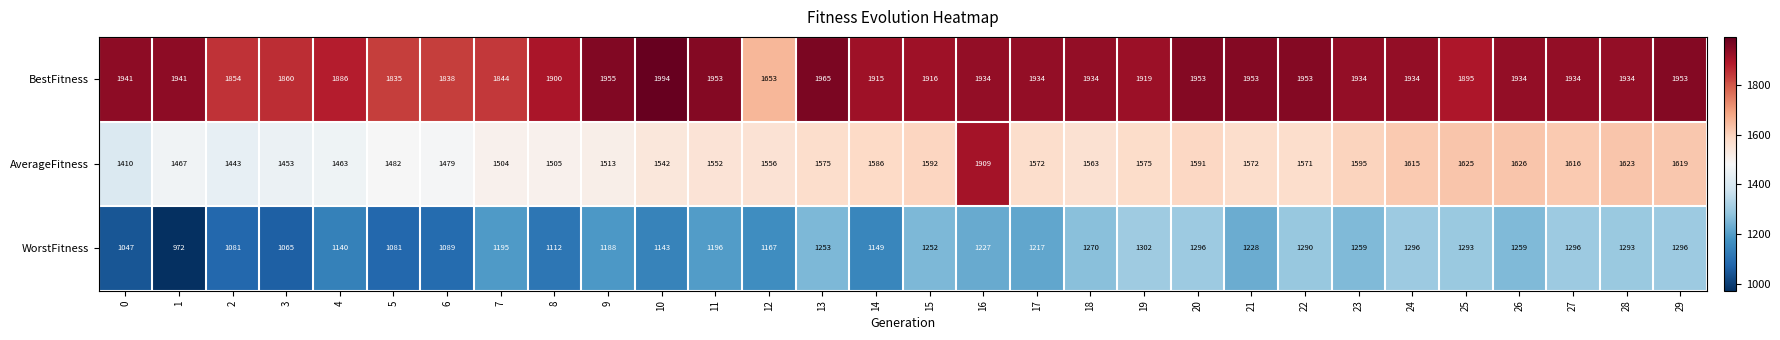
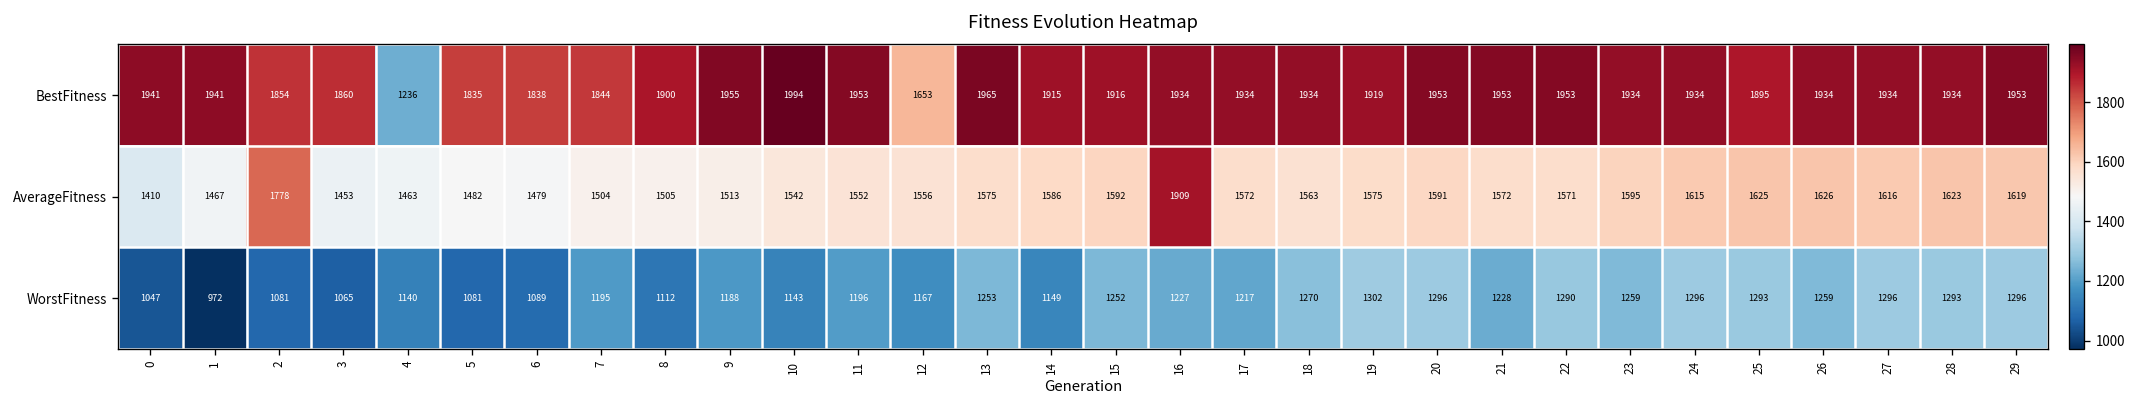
BestFitness, 4: 1886 -> 1236
AverageFitness, 2: 1443 -> 1778
